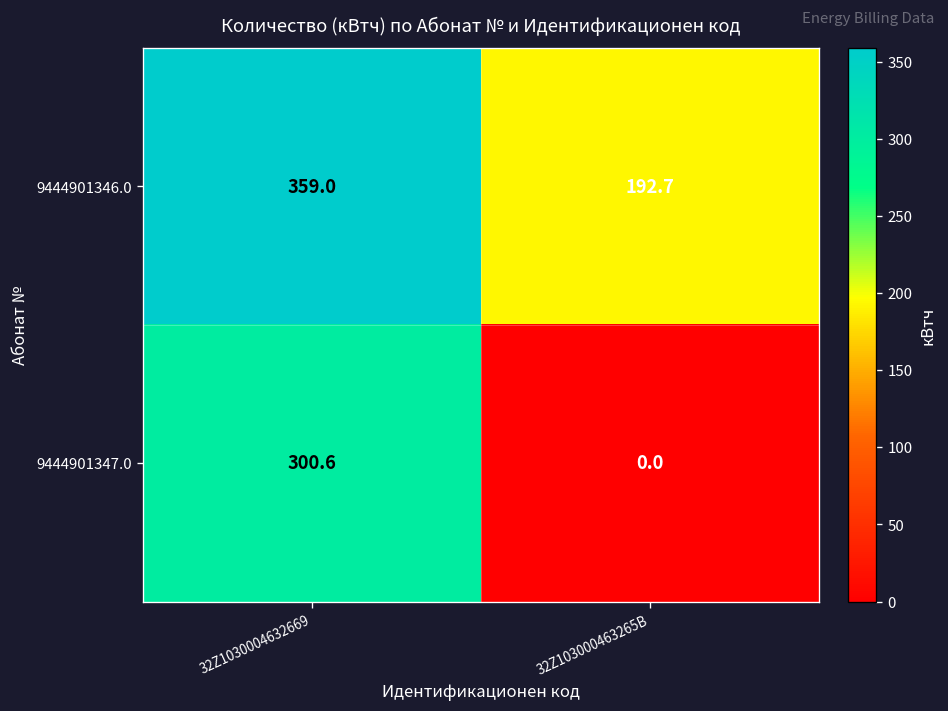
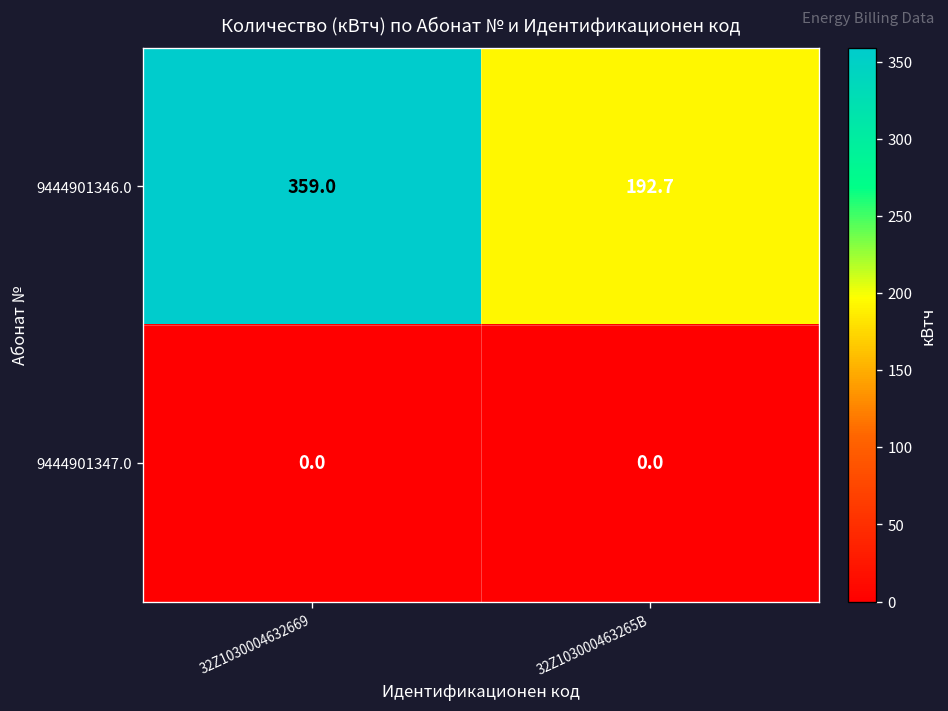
9444901347.0, 32Z1030004632669: 300.6 -> 0.0
